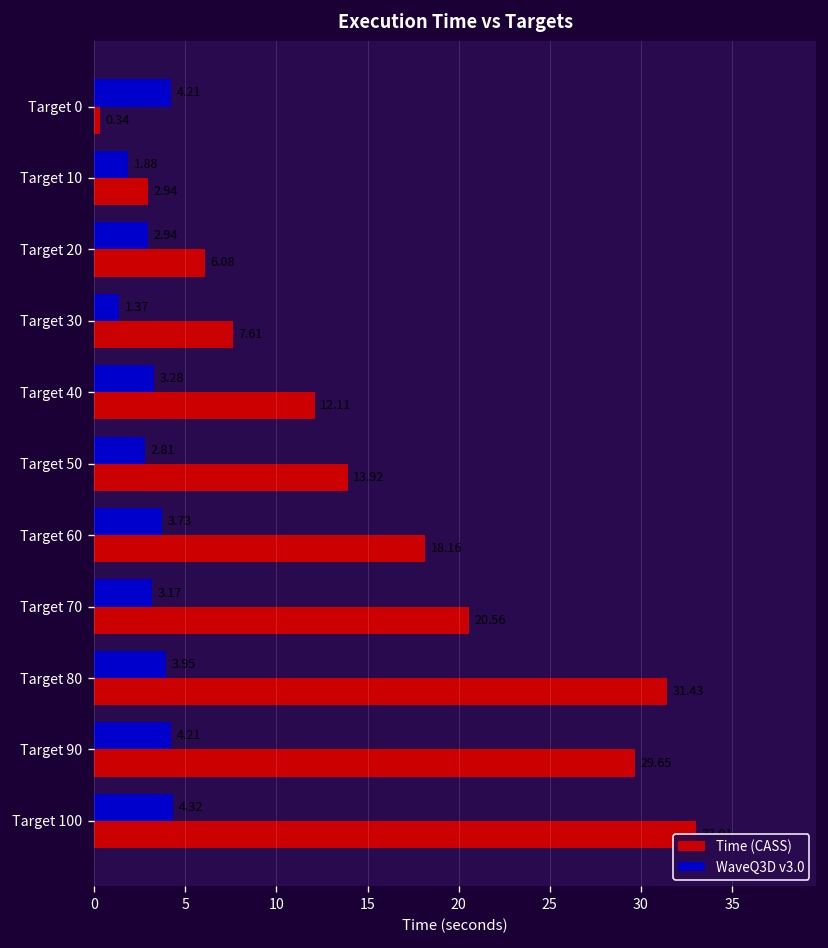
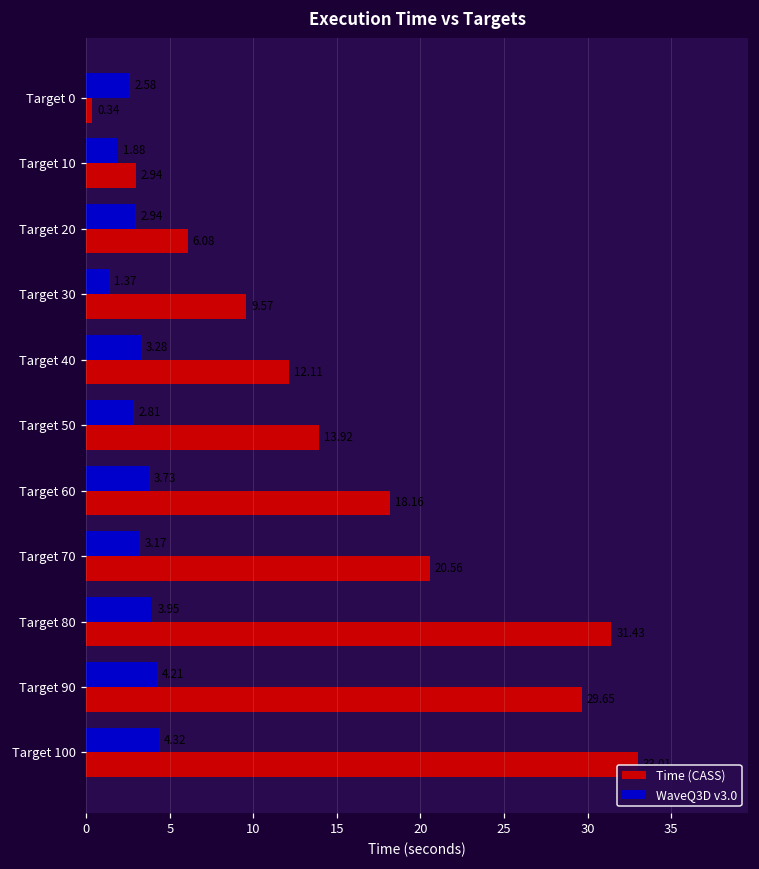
WaveQ3D v3.0, Target 0: 4.21 -> 2.58
Time (CASS), Target 30: 7.61 -> 9.57
